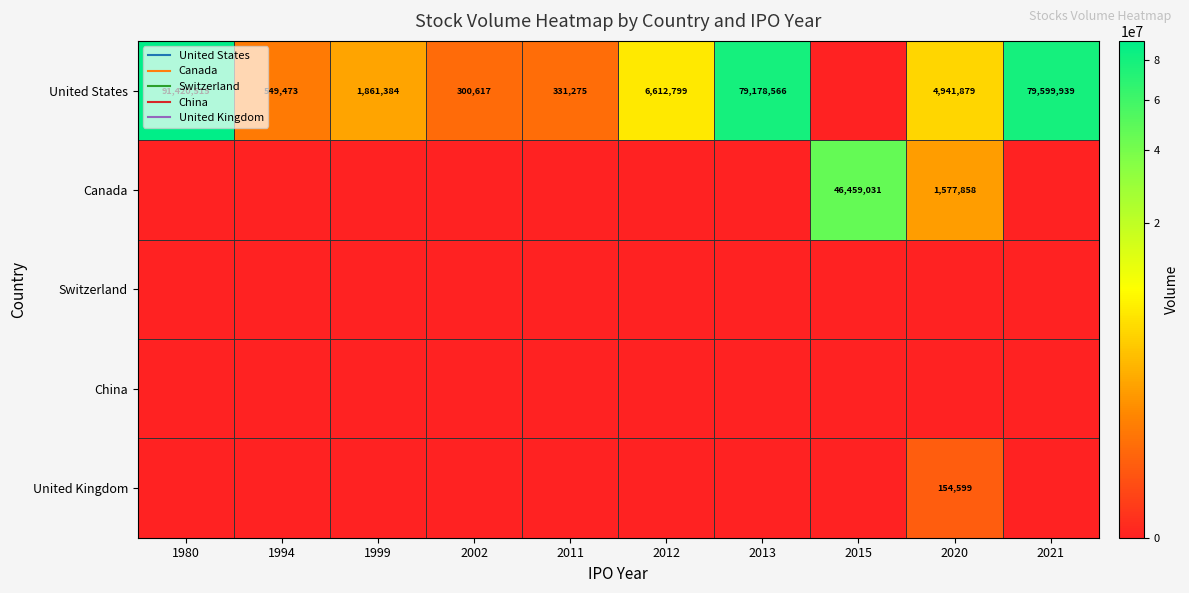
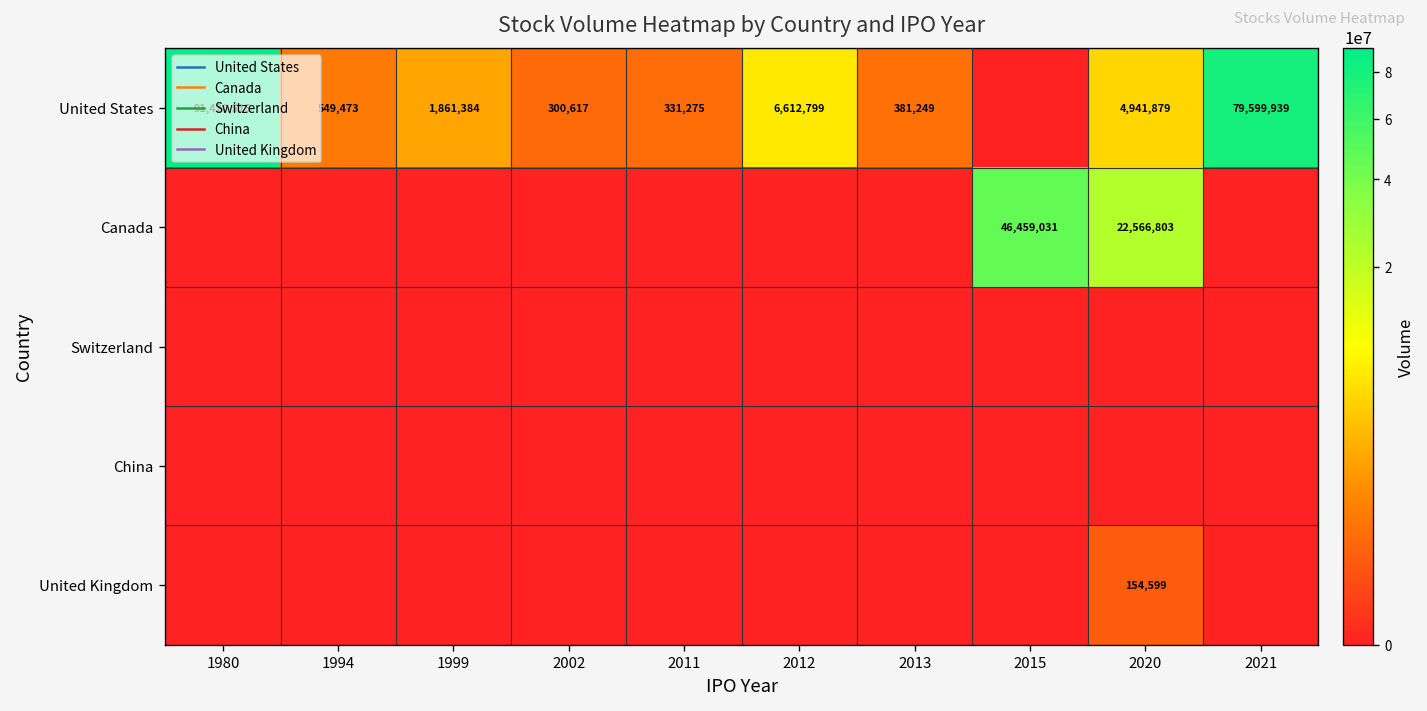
United States, 2013: 79,178,566 -> 381,249
Canada, 2020: 1,577,858 -> 22,566,803
